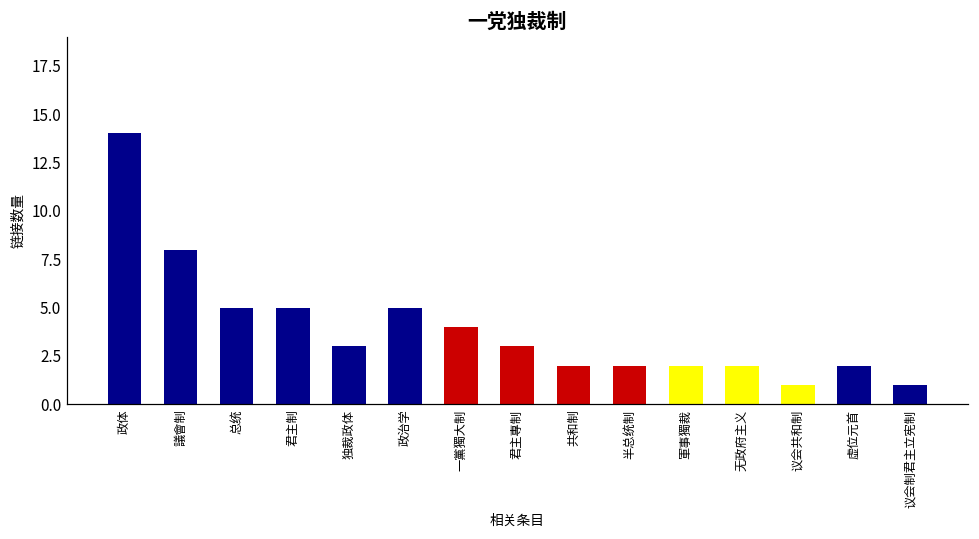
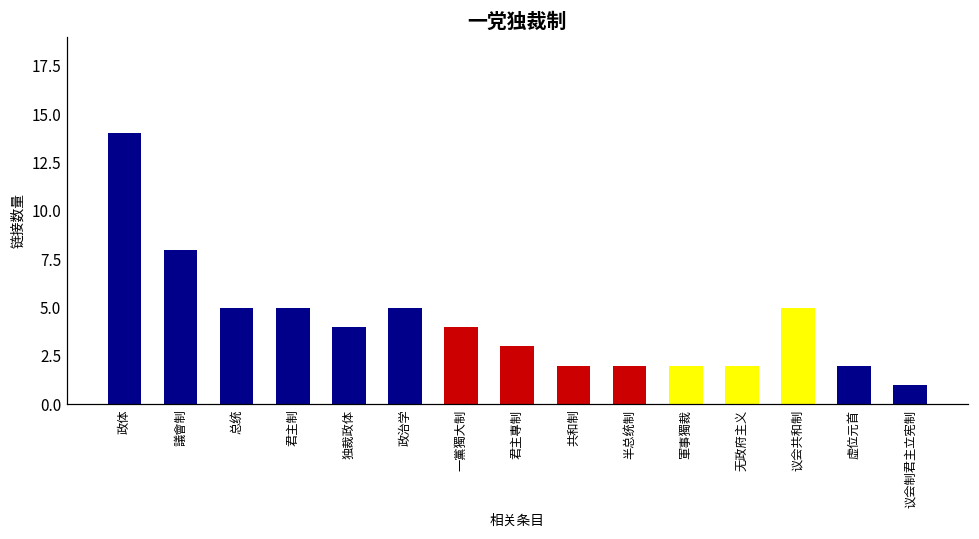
独裁政体: 3 -> 4
议会共和制: 1 -> 5
